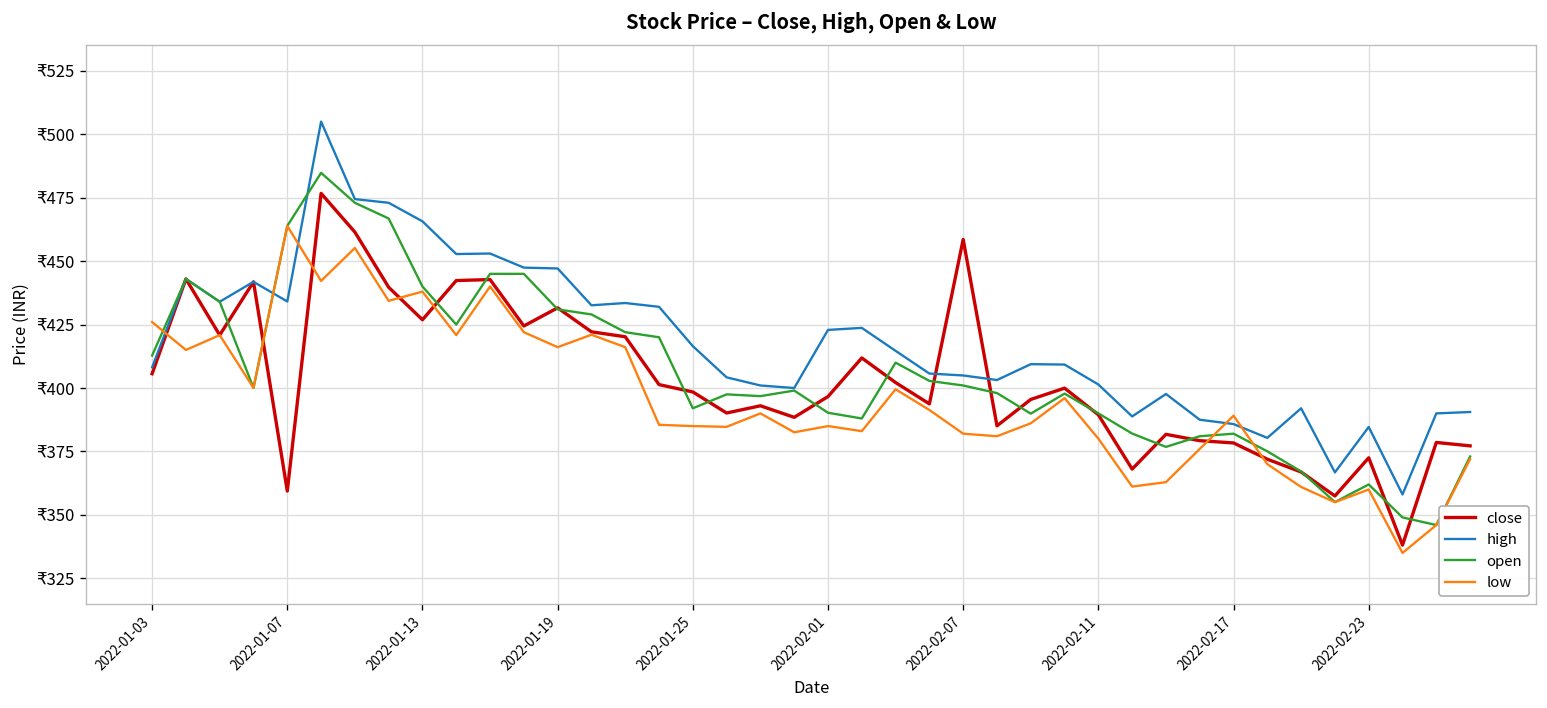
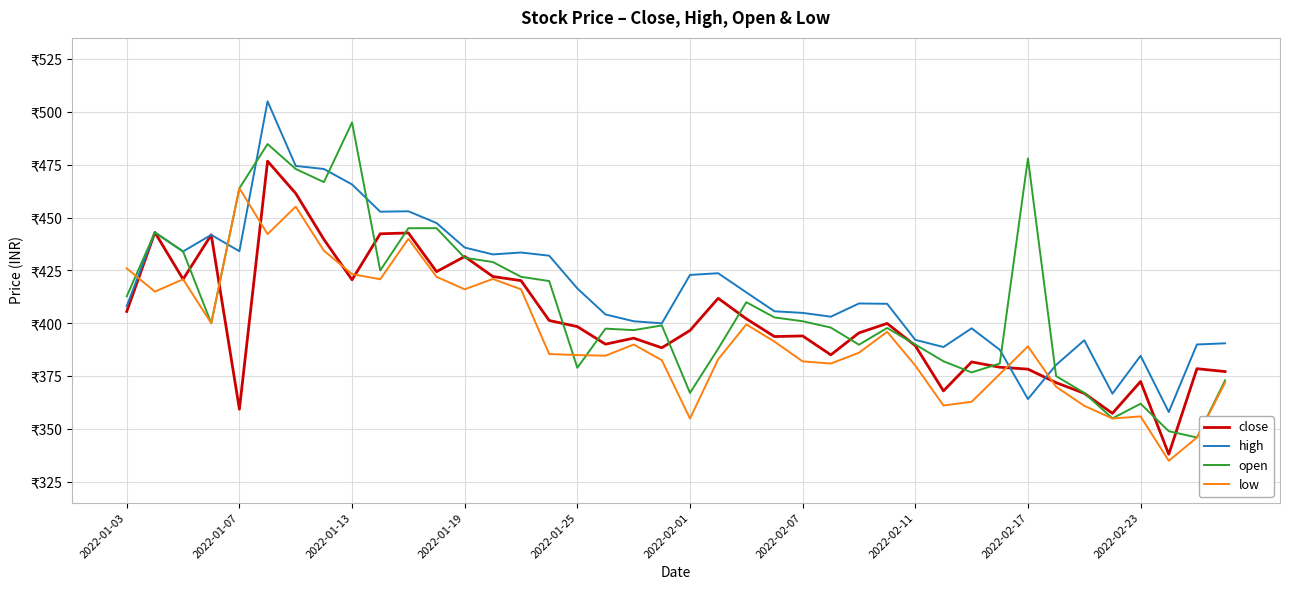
close, 2022-01-13: ₹427 -> ₹421
open, 2022-01-13: ₹440 -> ₹495
low, 2022-01-13: ₹438 -> ₹423
high, 2022-01-19: ₹447 -> ₹436
open, 2022-01-25: ₹392 -> ₹379
open, 2022-02-01: ₹390 -> ₹367
low, 2022-02-01: ₹385 -> ₹355
close, 2022-02-07: ₹459 -> ₹394
high, 2022-02-11: ₹401 -> ₹392
high, 2022-02-17: ₹386 -> ₹364
open, 2022-02-17: ₹382 -> ₹478
low, 2022-02-23: ₹360 -> ₹356
